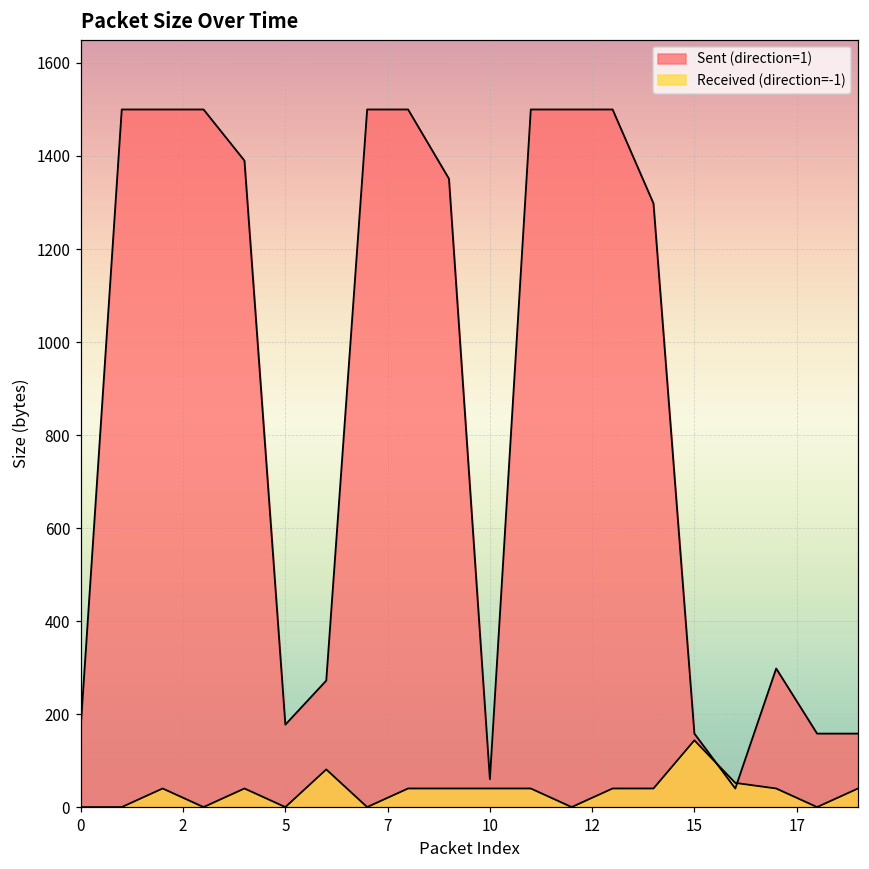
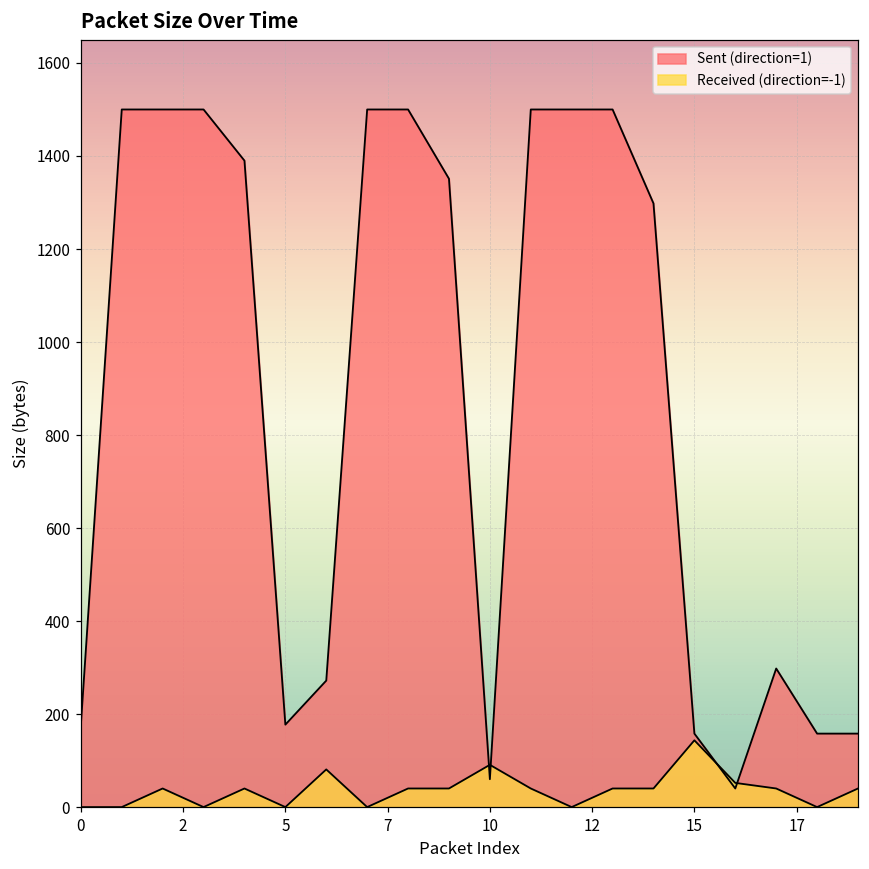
Received (direction=-1), 10: 40 -> 90
